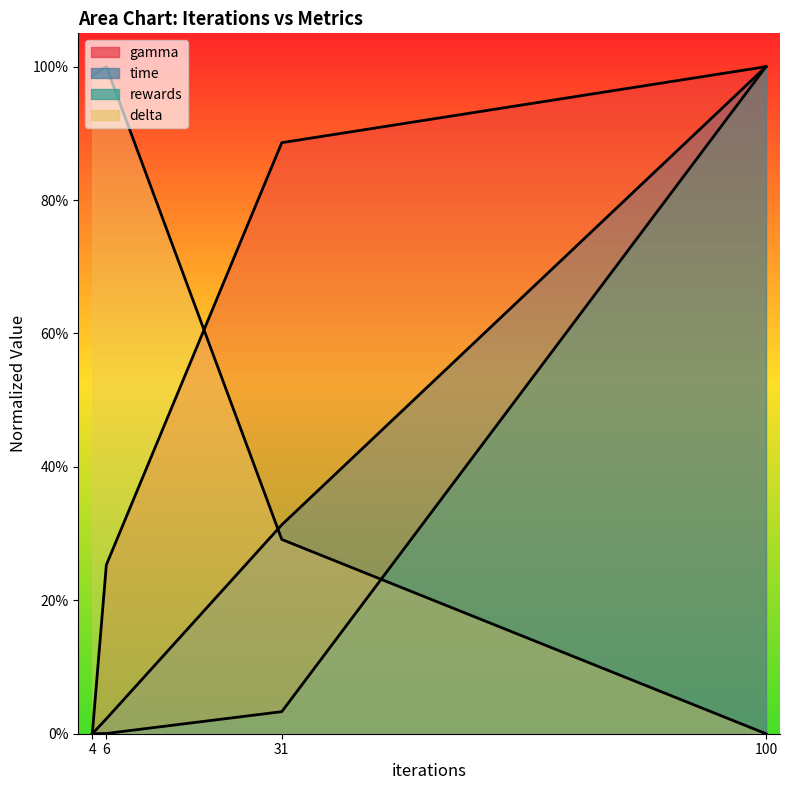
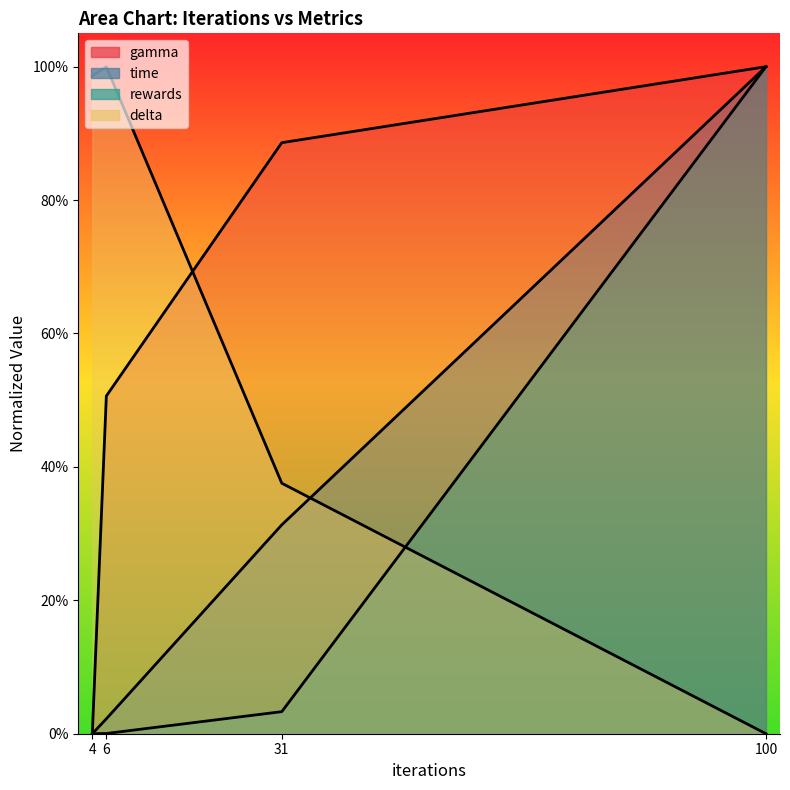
gamma, 6: 25% -> 51%
delta, 31: 29% -> 38%
